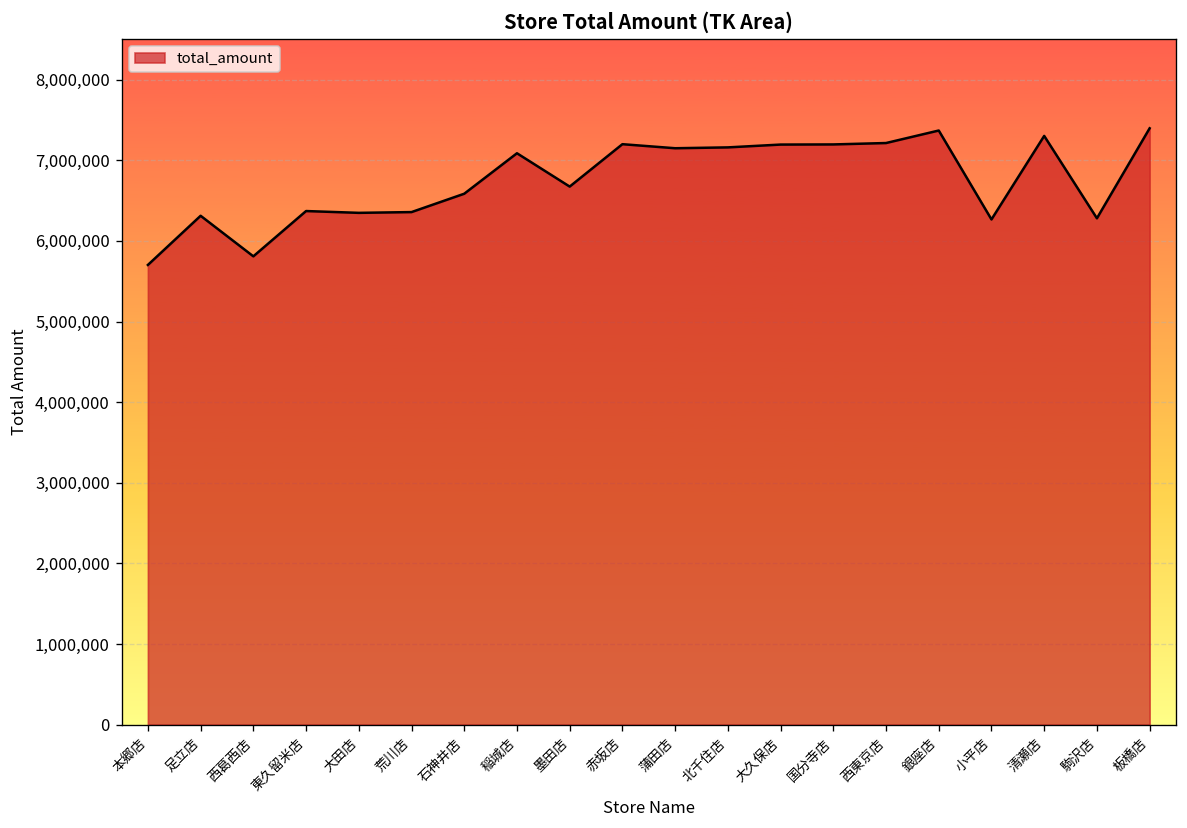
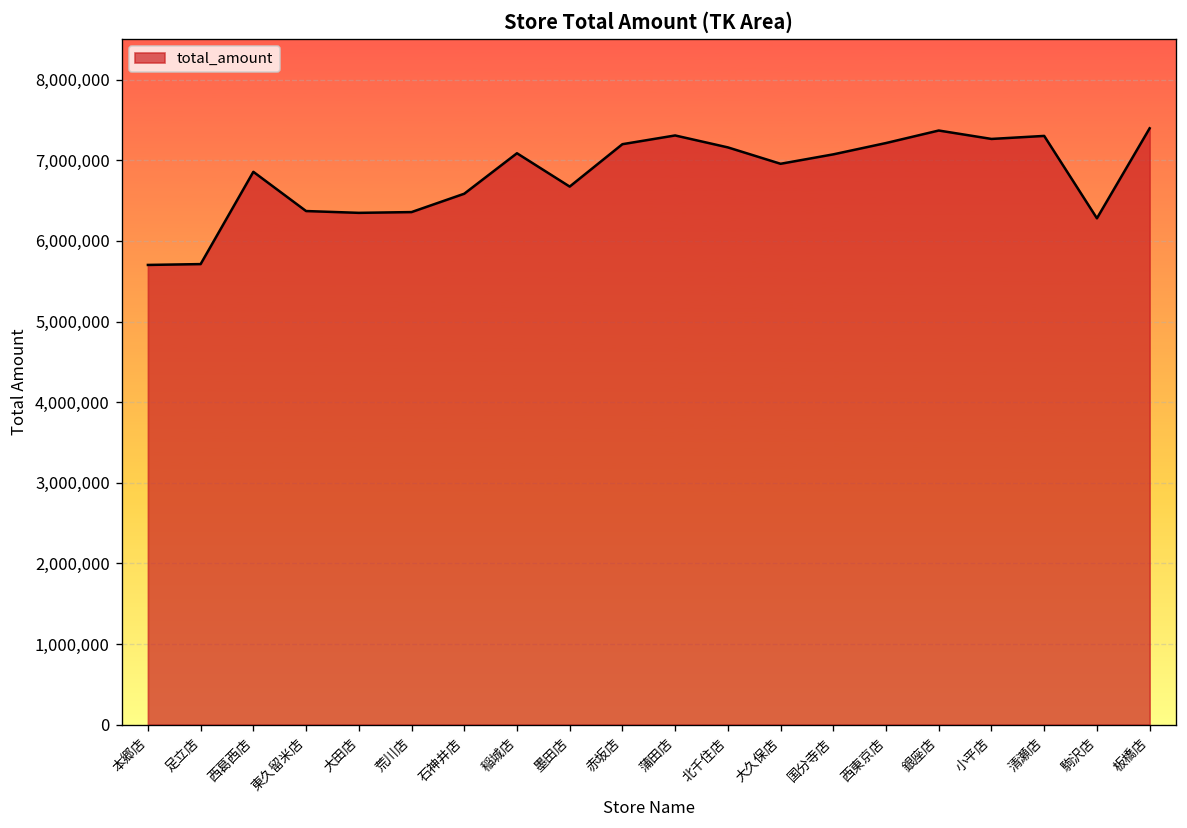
足立店: 6,300,000 -> 5,700,000
西葛西店: 5,800,000 -> 6,900,000
蒲田店: 7,100,000 -> 7,300,000
大久保店: 7,200,000 -> 7,000,000
国分寺店: 7,200,000 -> 7,100,000
小平店: 6,300,000 -> 7,300,000
